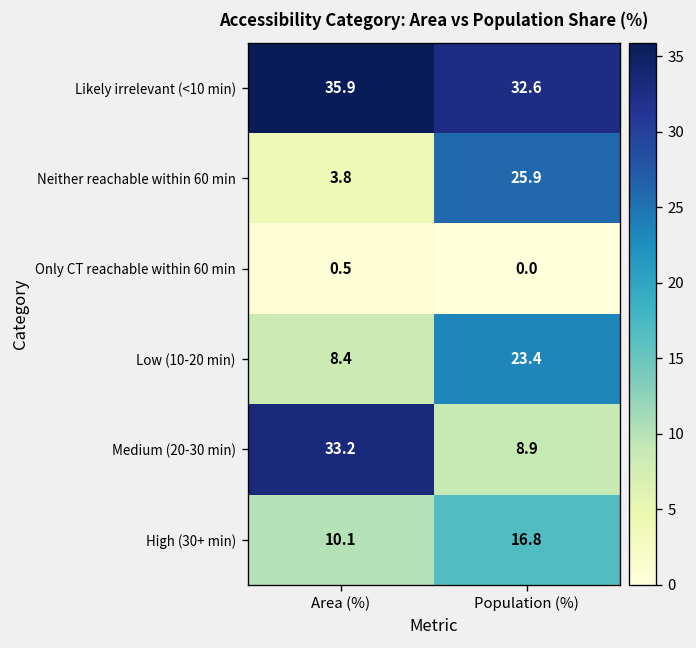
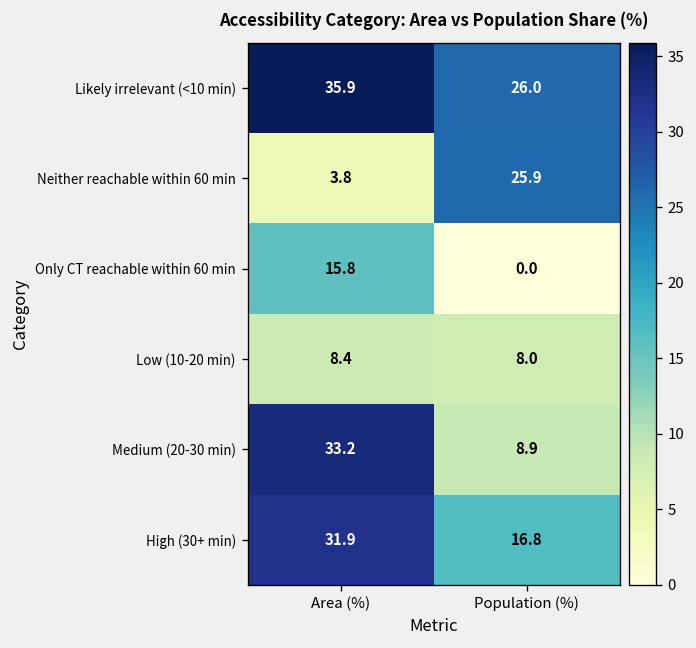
Likely irrelevant (<10 min), Population (%): 32.6 -> 26.0
Only CT reachable within 60 min, Area (%): 0.5 -> 15.8
Low (10-20 min), Population (%): 23.4 -> 8.0
High (30+ min), Area (%): 10.1 -> 31.9
